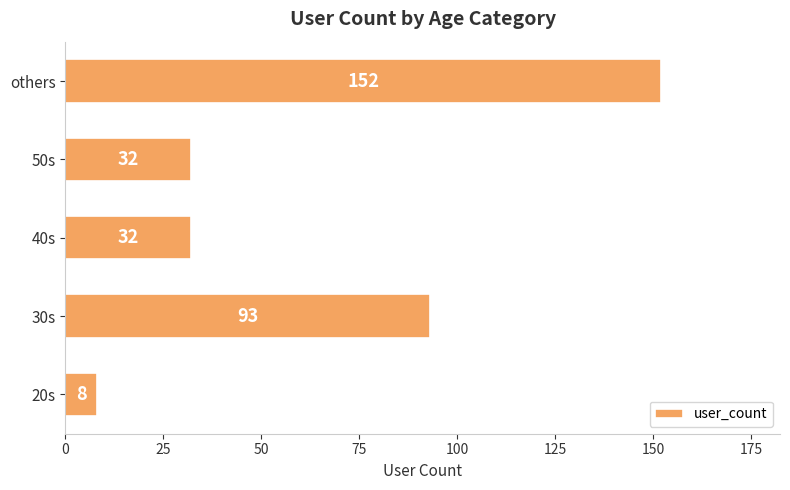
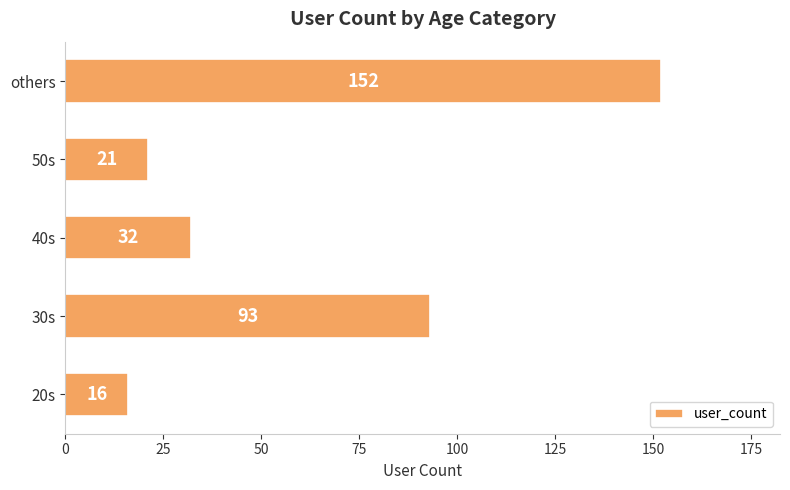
50s: 32 -> 21
20s: 8 -> 16
